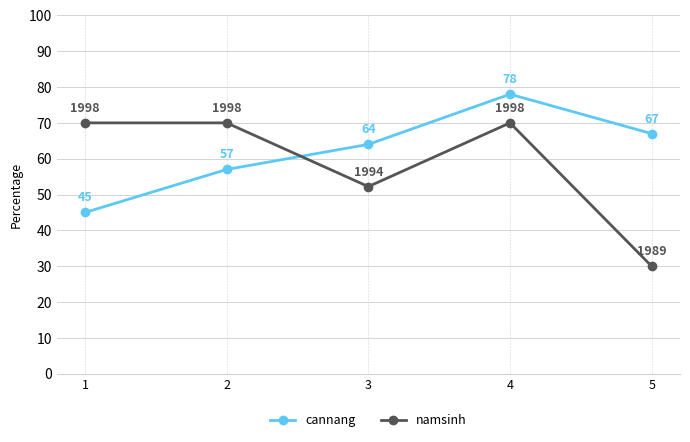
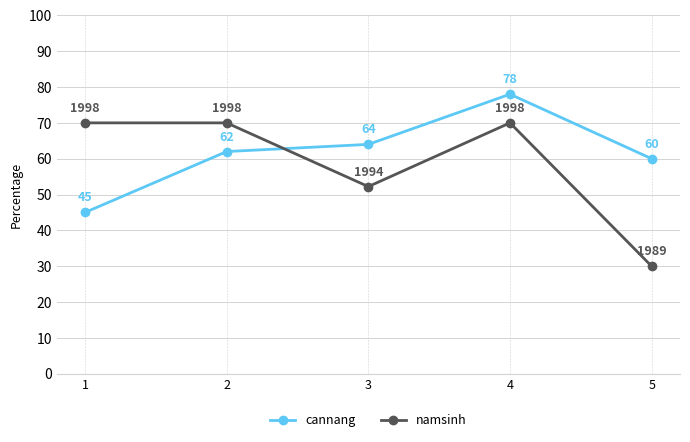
cannang, 2: 57 -> 62
cannang, 5: 67 -> 60
